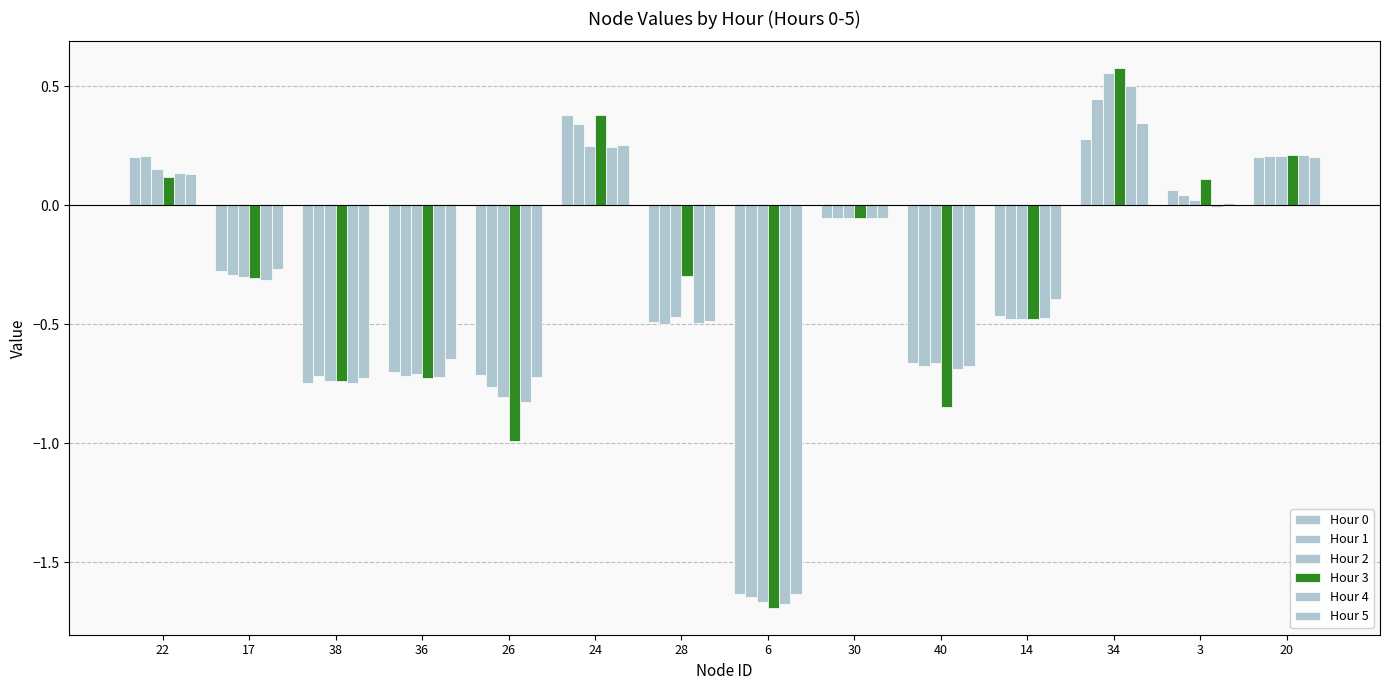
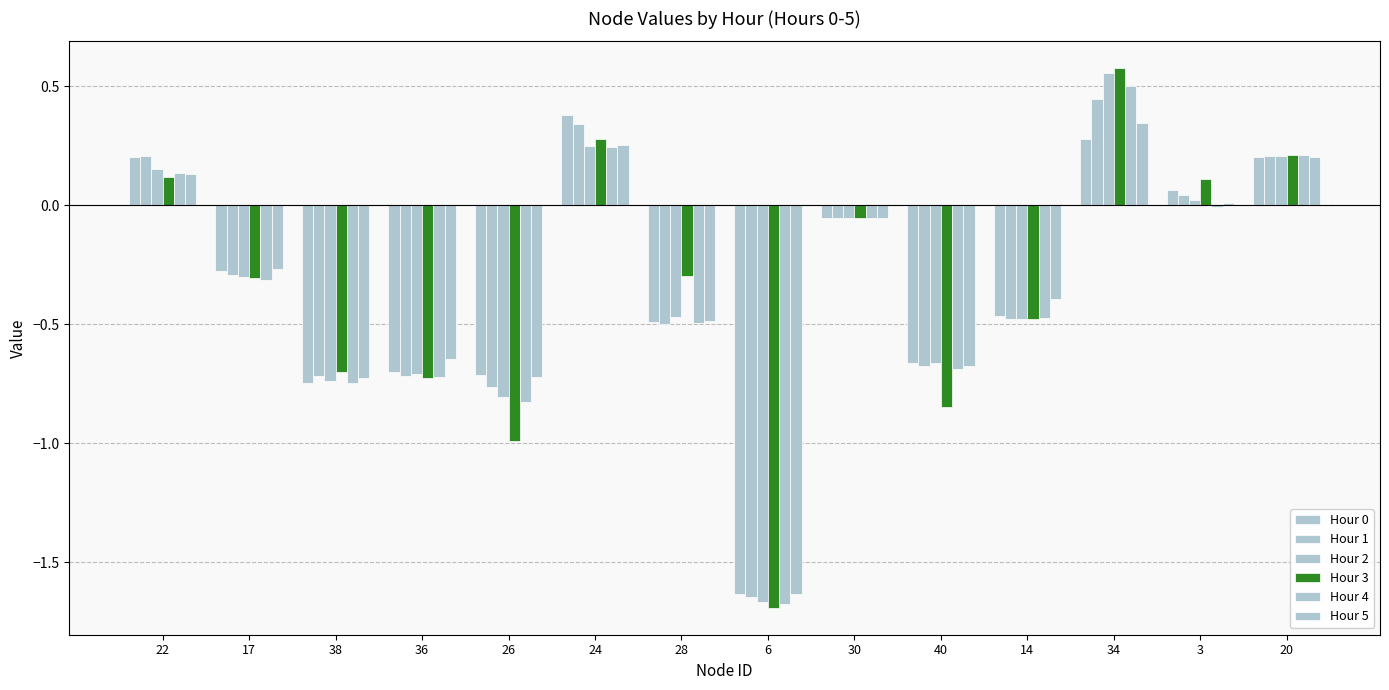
Hour 3, 38: -0.74 -> -0.70
Hour 3, 24: 0.38 -> 0.28
